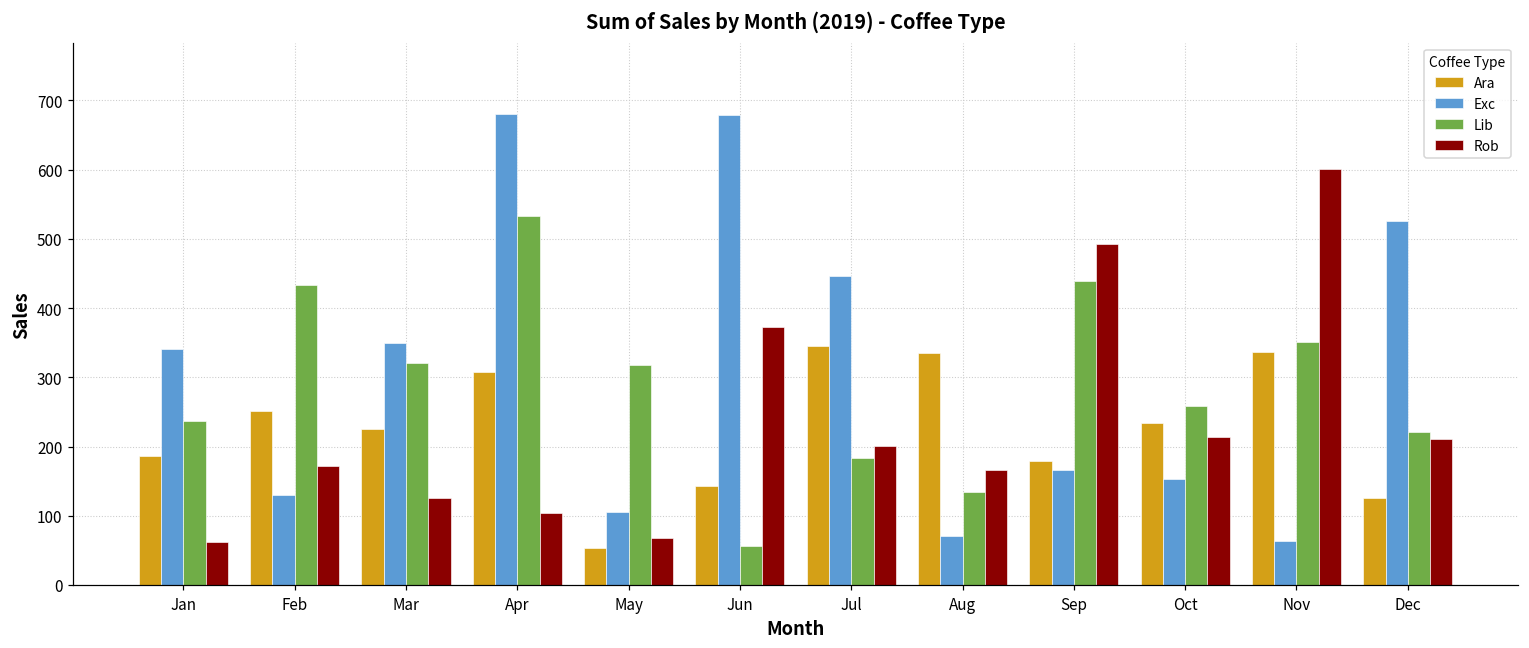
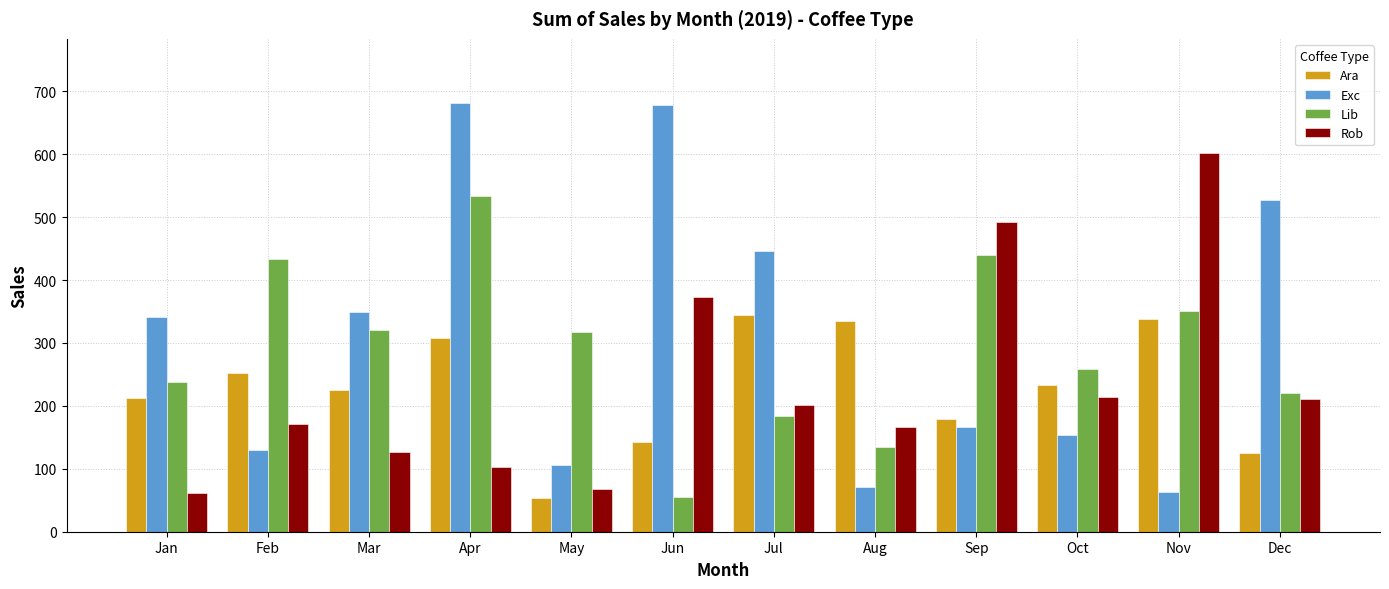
Ara, Jan: 190 -> 210
